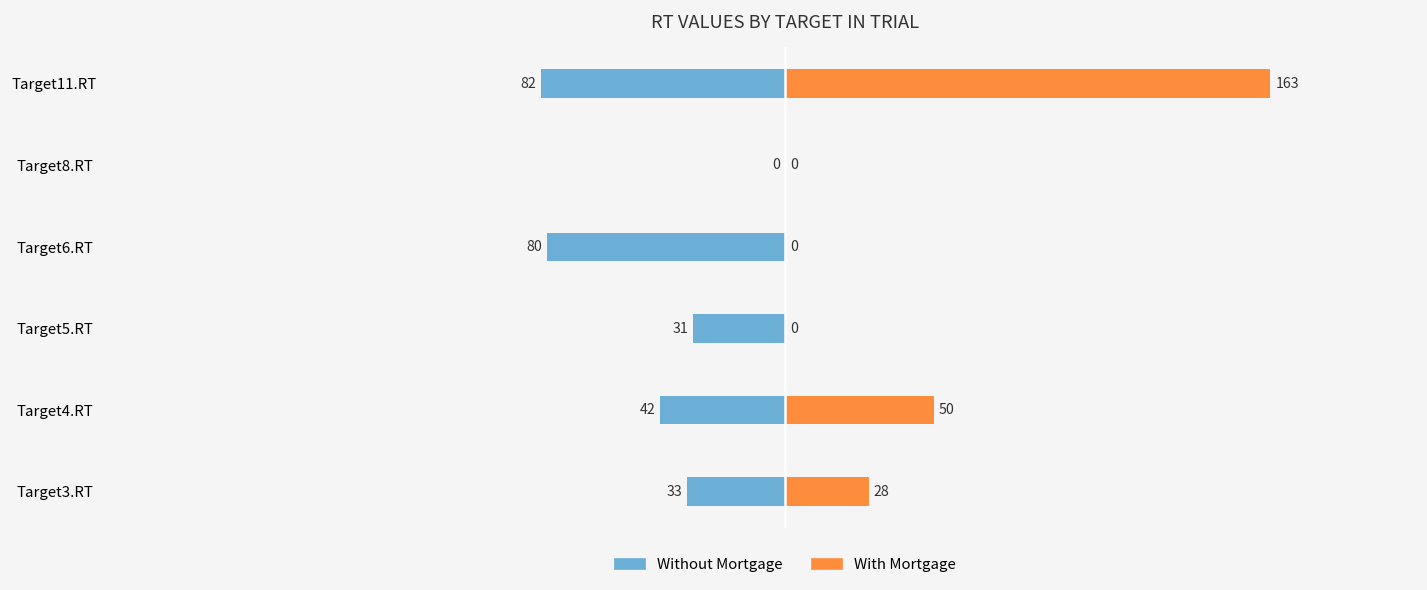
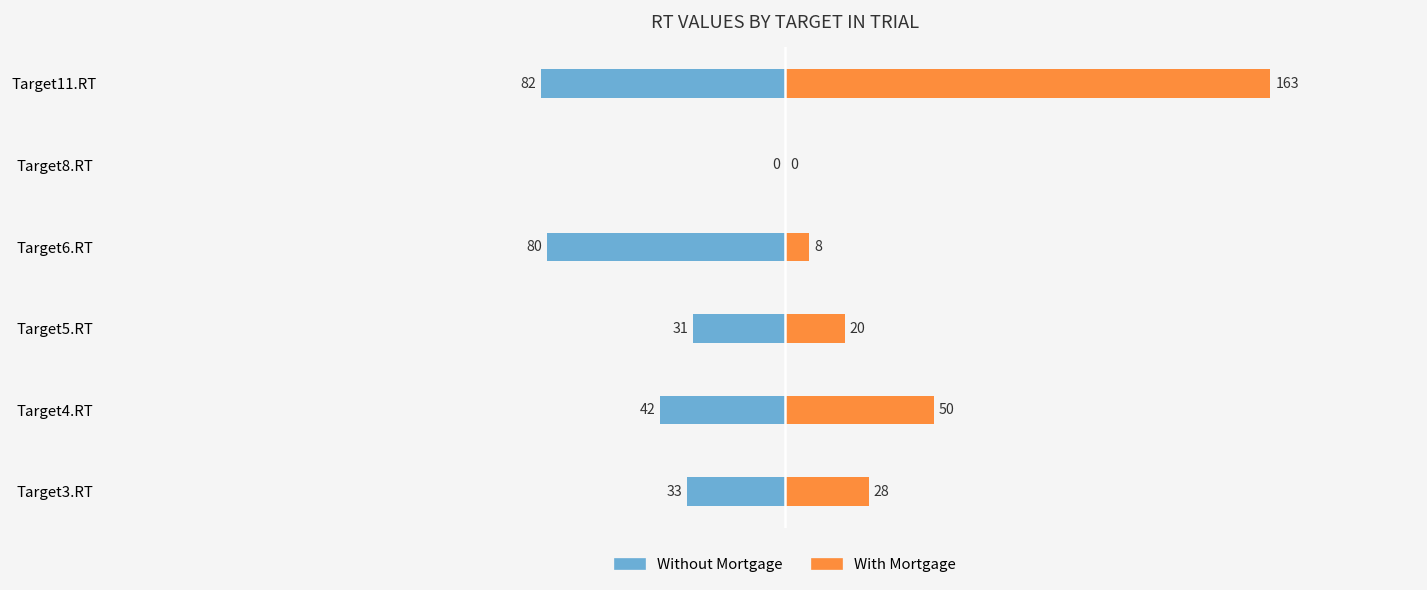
With Mortgage, Target6.RT: 0 -> 8
With Mortgage, Target5.RT: 0 -> 20
